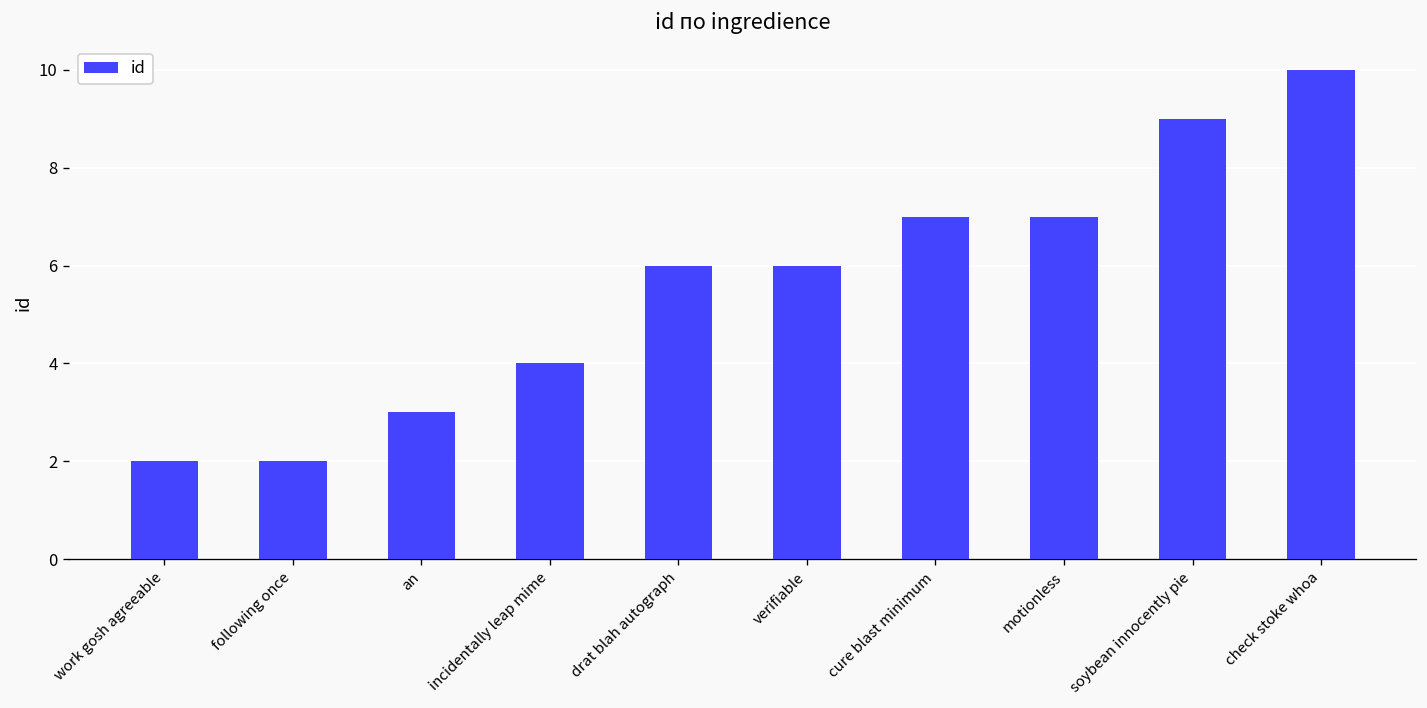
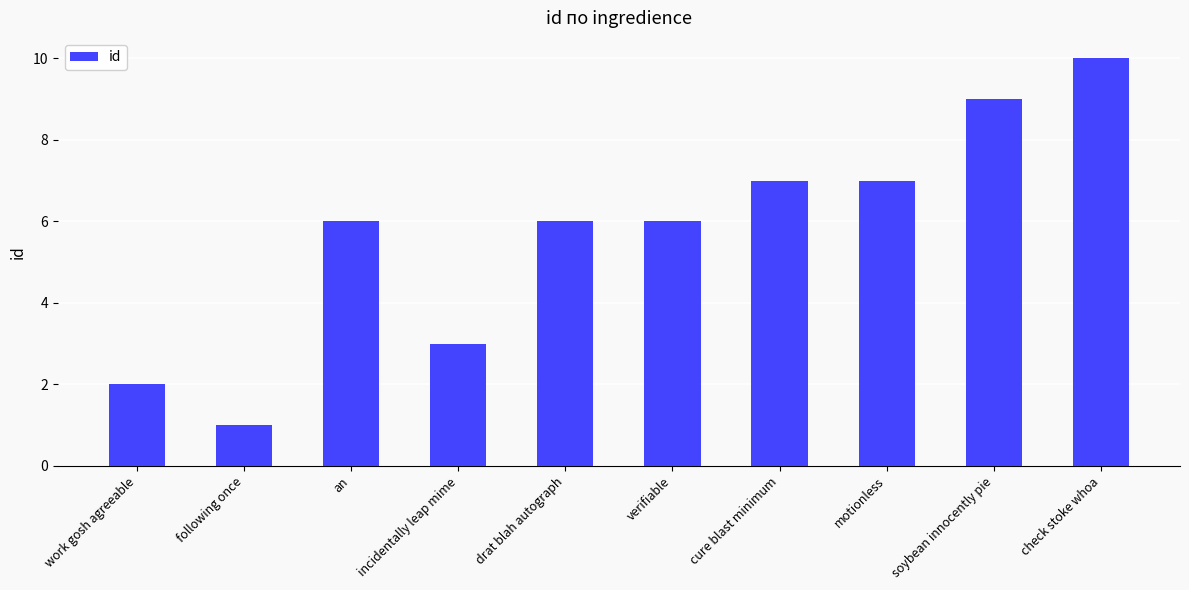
following once: 2 -> 1
an: 3 -> 6
incidentally leap mime: 4 -> 3
